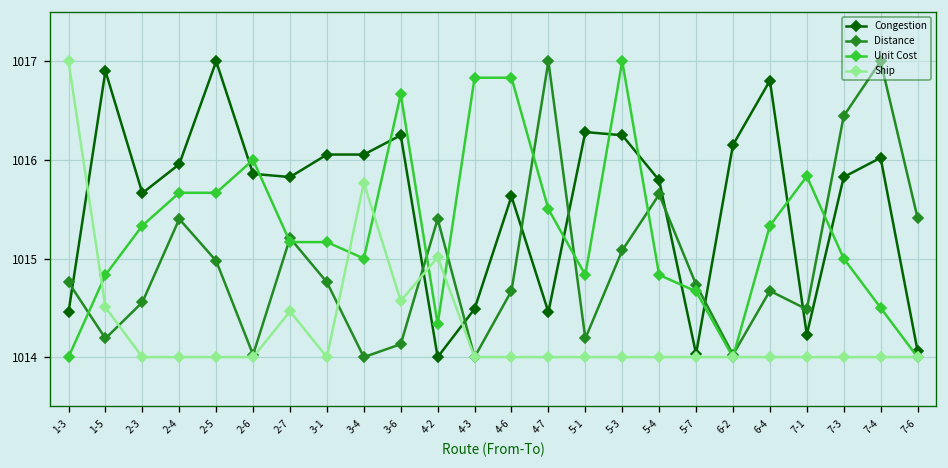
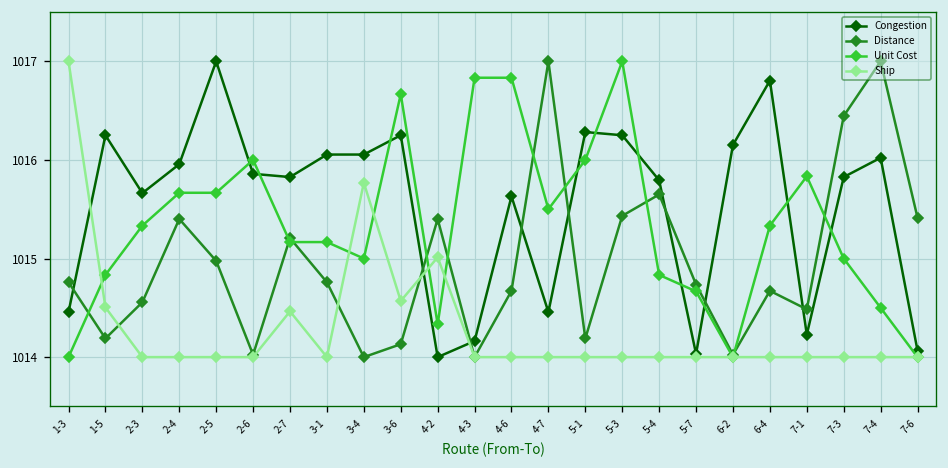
Congestion, 1-5: 1016.9 -> 1016.2
Congestion, 4-3: 1014.5 -> 1014.2
Unit Cost, 5-1: 1014.8 -> 1016.0
Distance, 5-3: 1015.1 -> 1015.4
